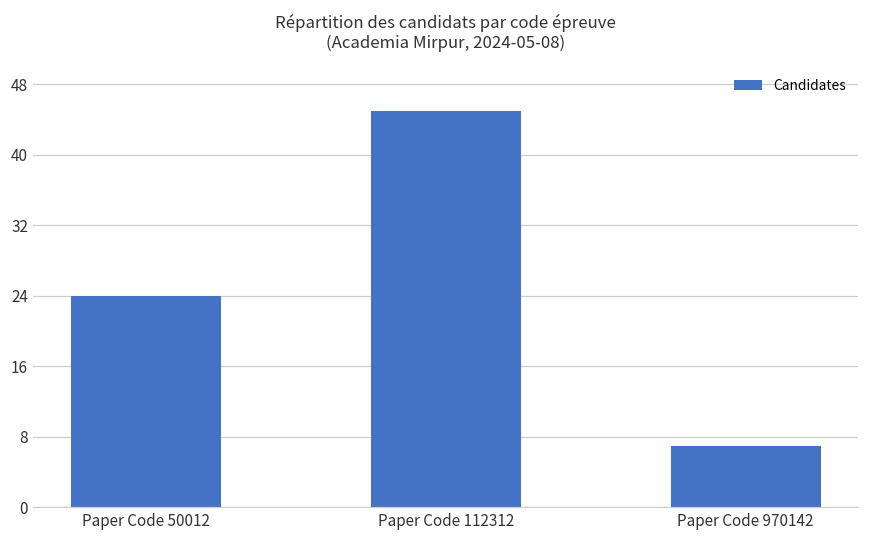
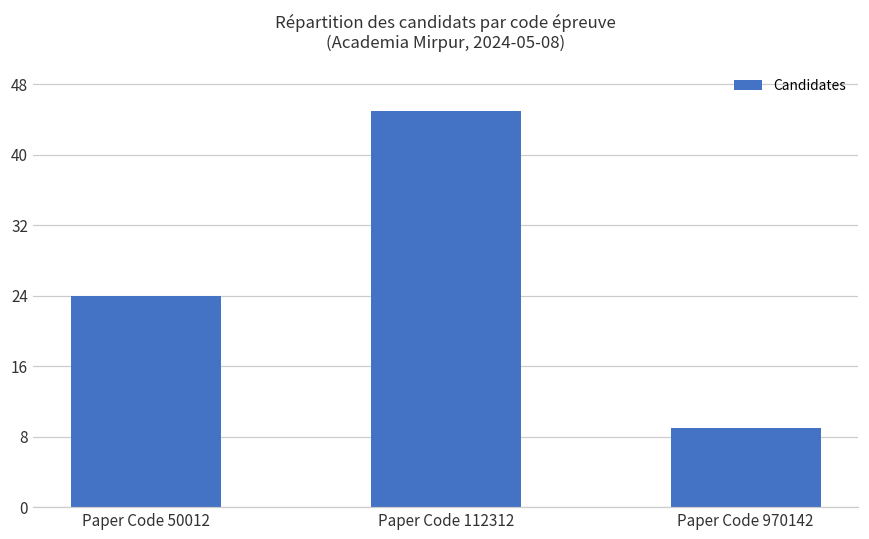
Paper Code 970142: 7 -> 9
